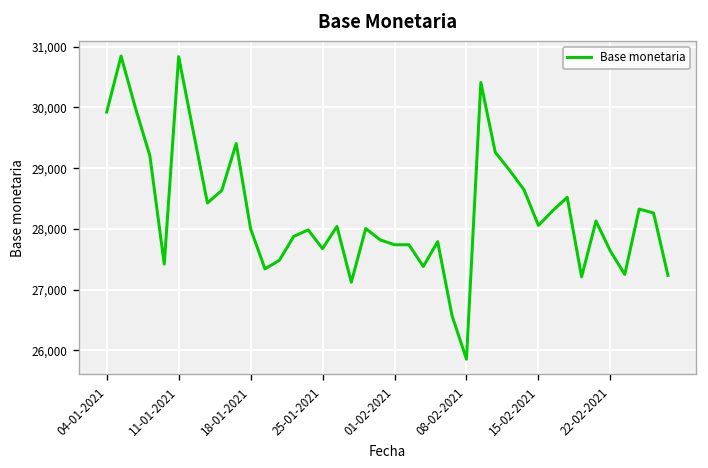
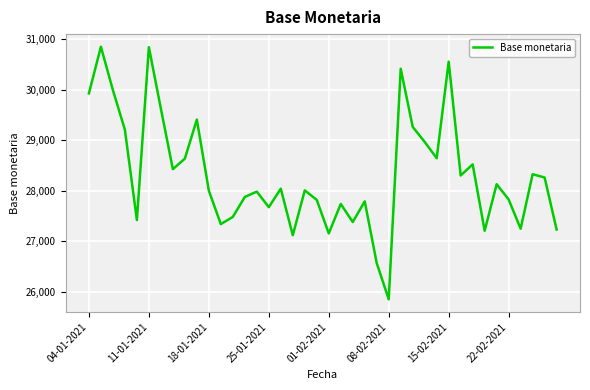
01-02-2021: 27,700 -> 27,200
15-02-2021: 28,100 -> 30,600
22-02-2021: 27,600 -> 27,800
